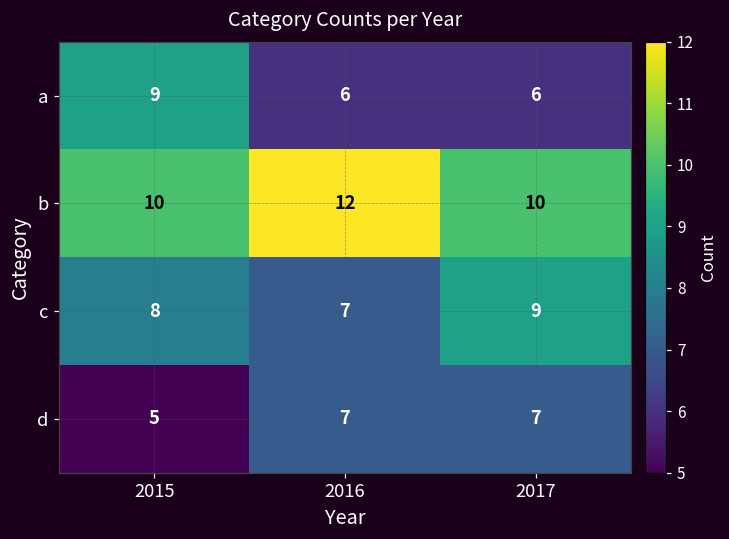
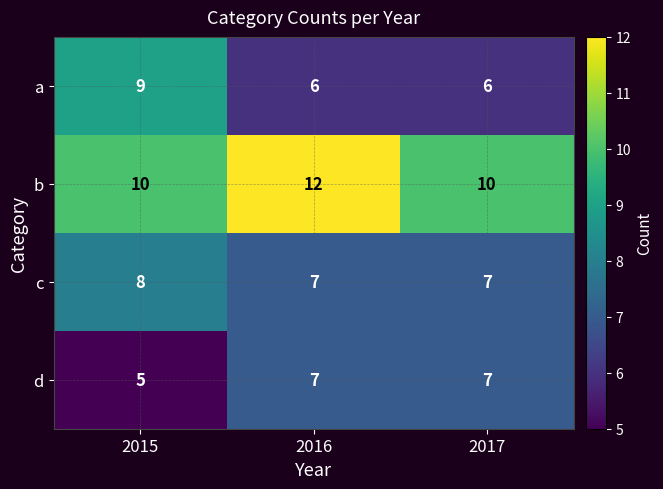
c, 2017: 9 -> 7
